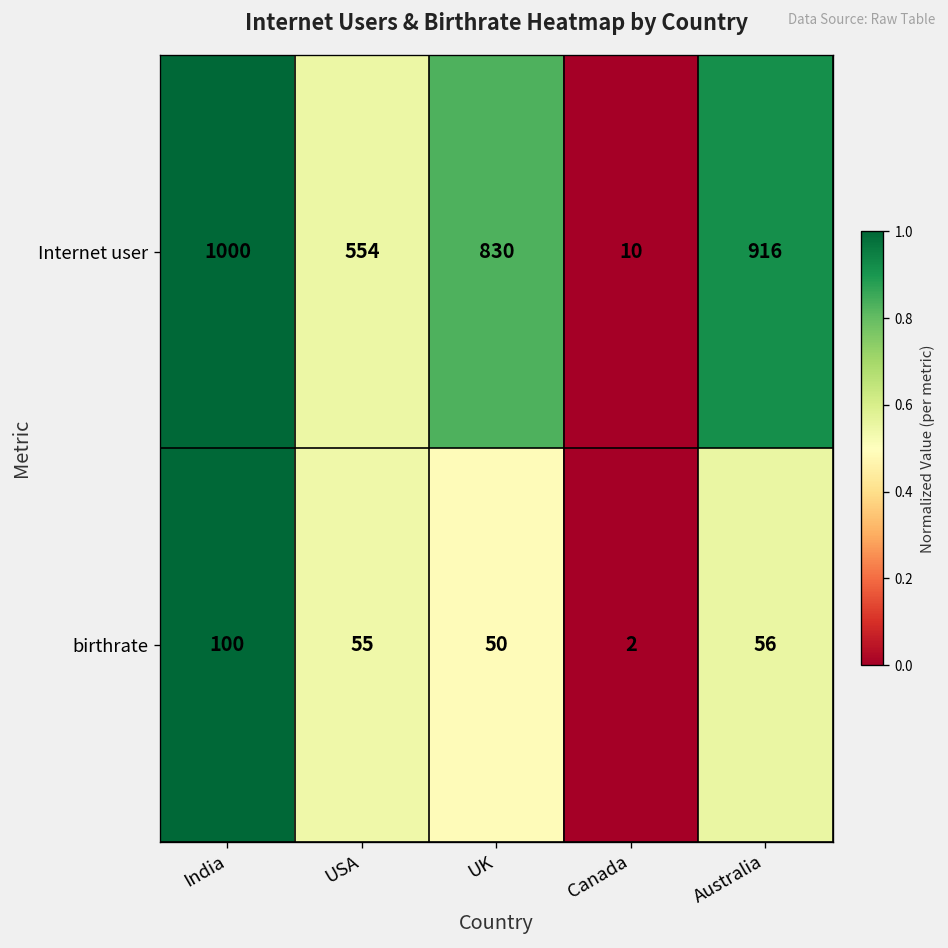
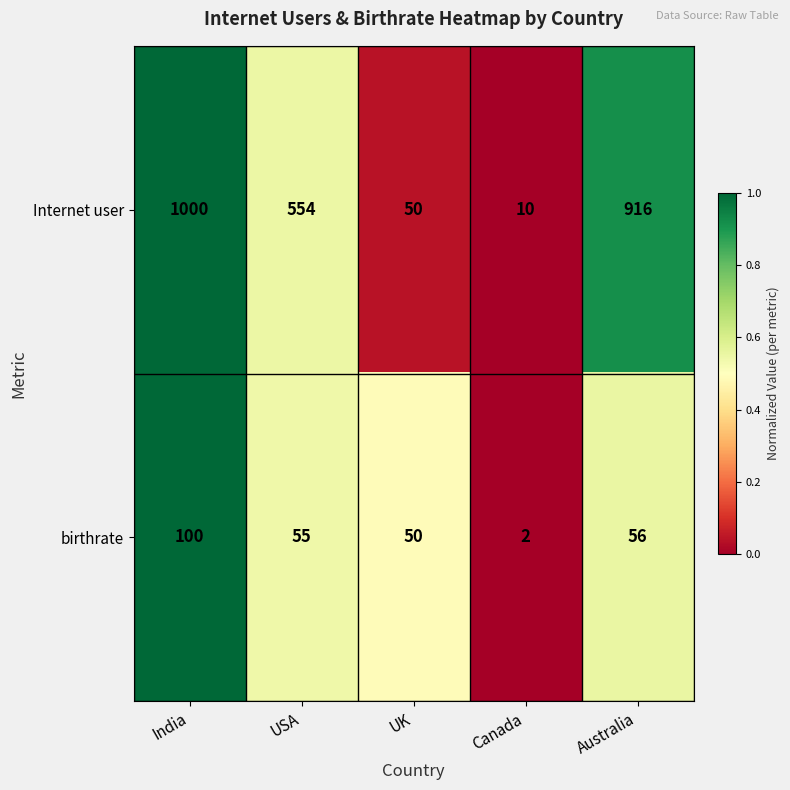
Internet user, UK: 830 -> 50
